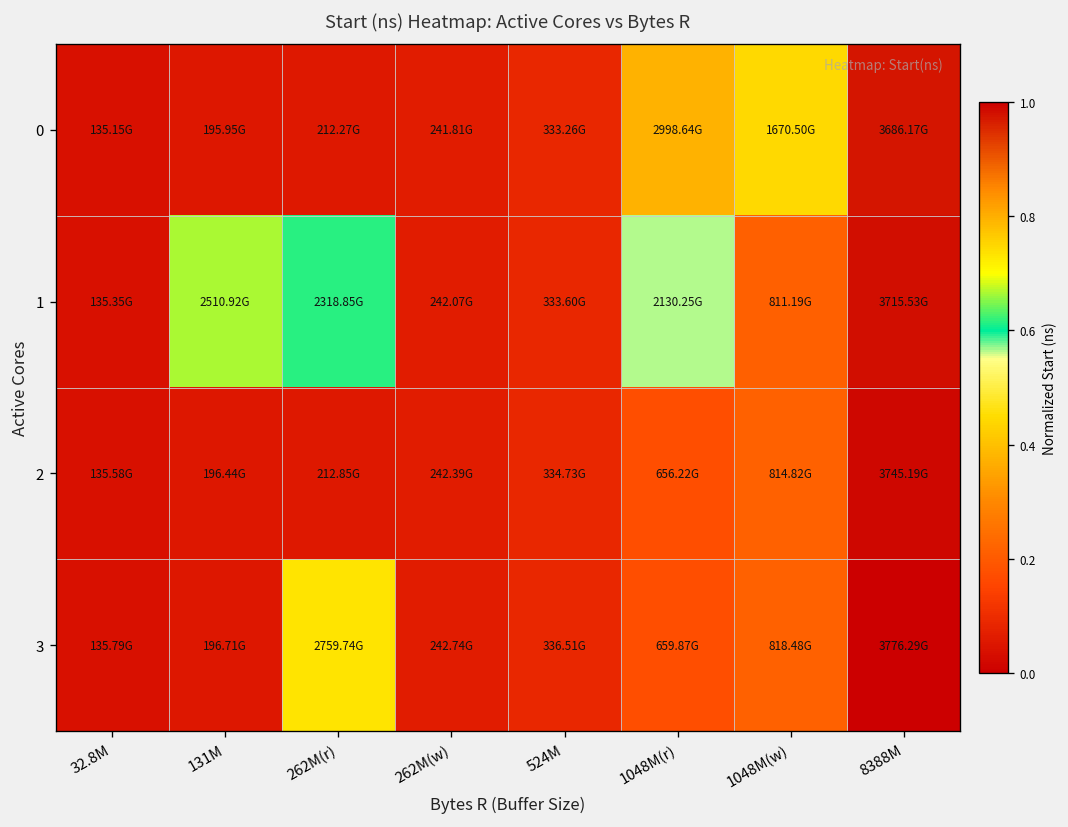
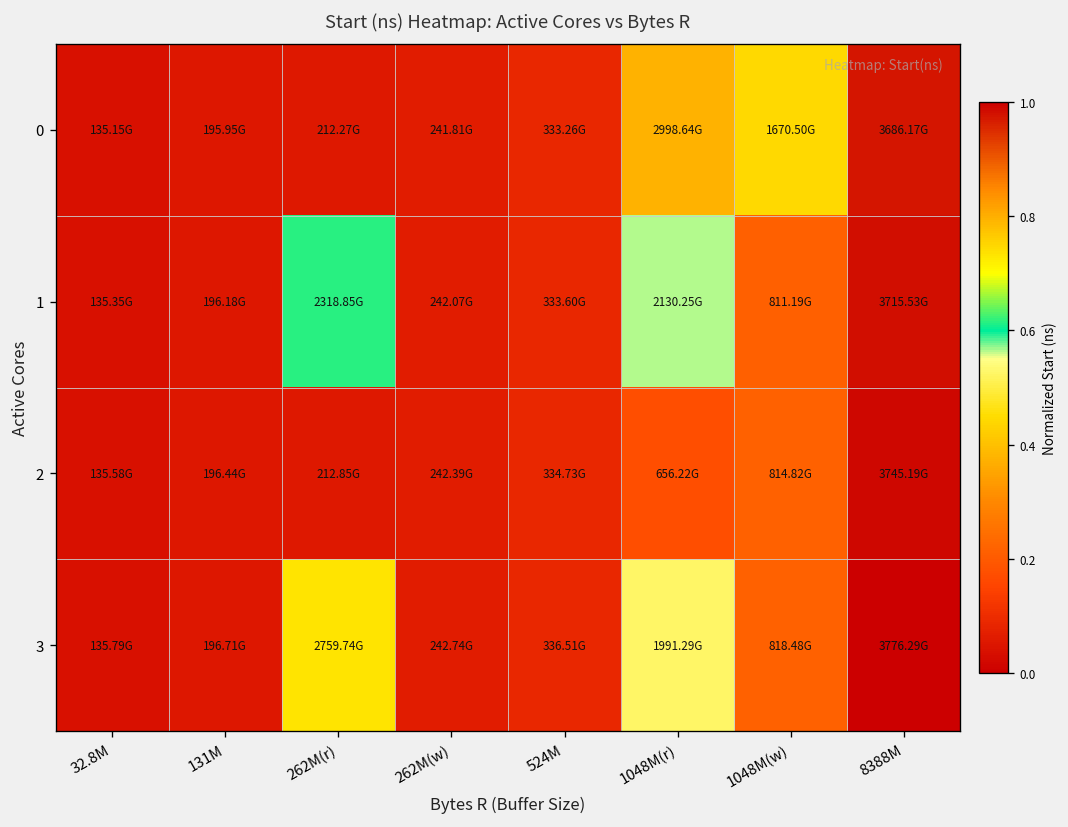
1, 131M: 2510.92G -> 196.18G
3, 1048M(r): 659.87G -> 1991.29G
